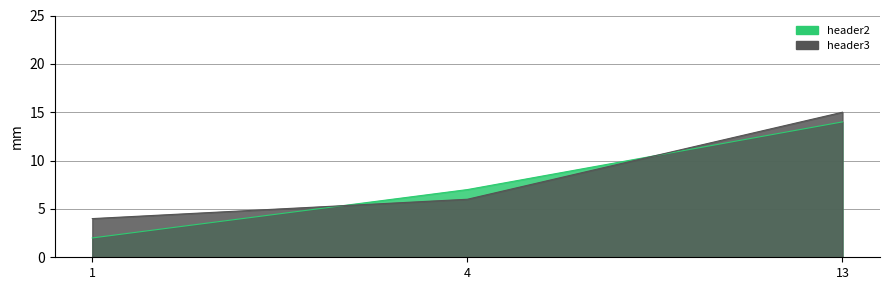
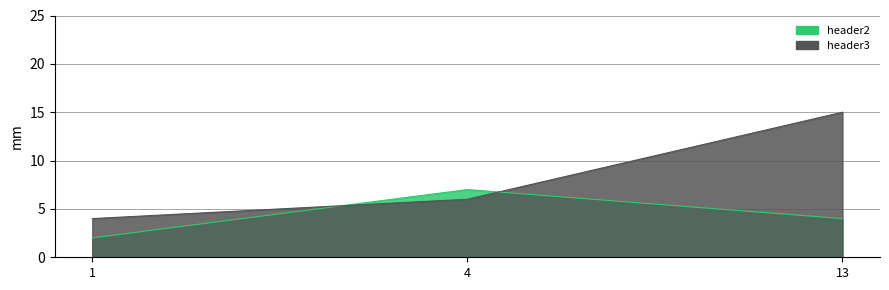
header2, 13: 14 -> 4
